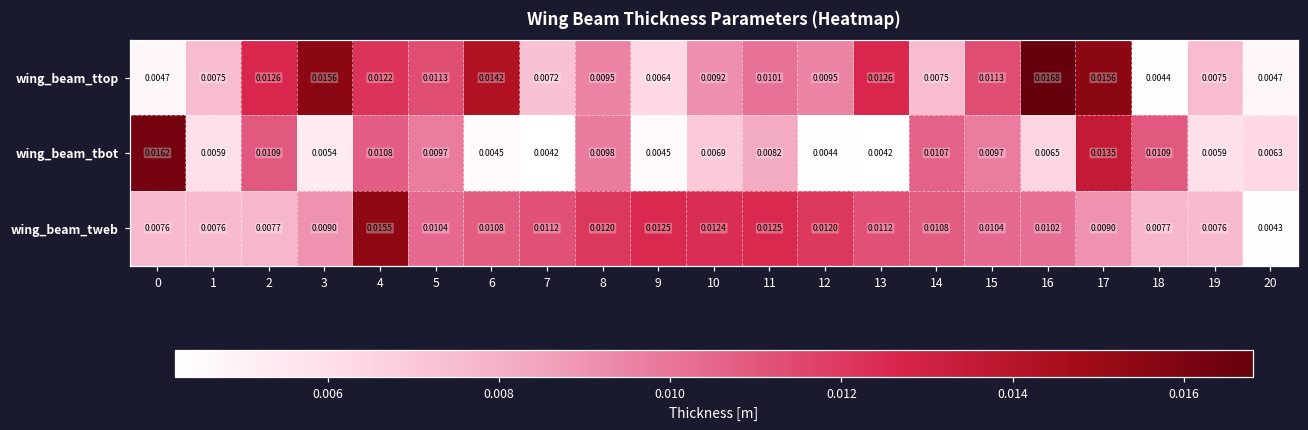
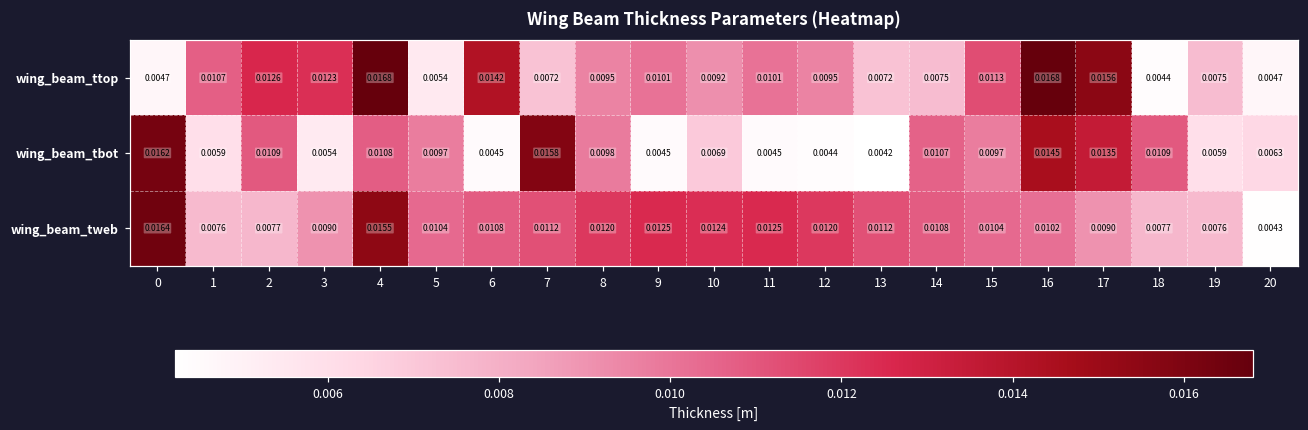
wing_beam_ttop, 1: 0.0075 -> 0.0107
wing_beam_ttop, 3: 0.0156 -> 0.0123
wing_beam_ttop, 4: 0.0122 -> 0.0168
wing_beam_ttop, 5: 0.0113 -> 0.0054
wing_beam_ttop, 9: 0.0064 -> 0.0101
wing_beam_ttop, 13: 0.0126 -> 0.0072
wing_beam_tbot, 7: 0.0042 -> 0.0158
wing_beam_tbot, 11: 0.0082 -> 0.0045
wing_beam_tbot, 16: 0.0065 -> 0.0145
wing_beam_tweb, 0: 0.0076 -> 0.0164
